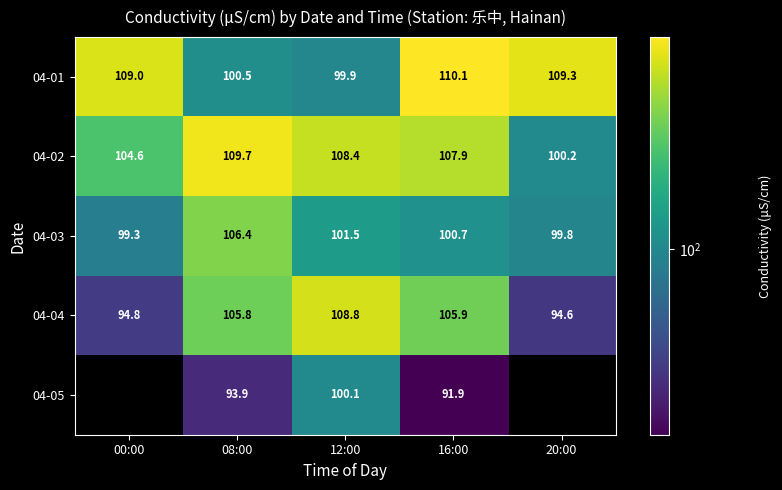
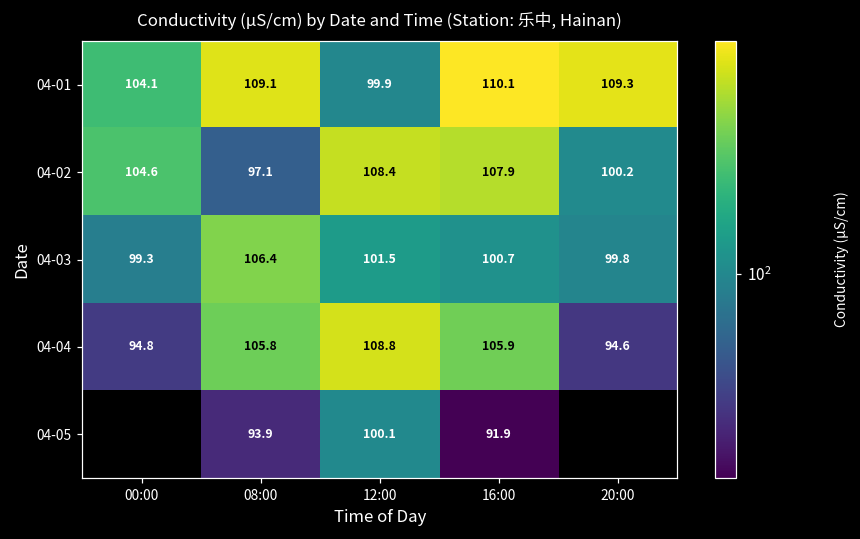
04-01, 00:00: 109.0 -> 104.1
04-01, 08:00: 100.5 -> 109.1
04-02, 08:00: 109.7 -> 97.1
